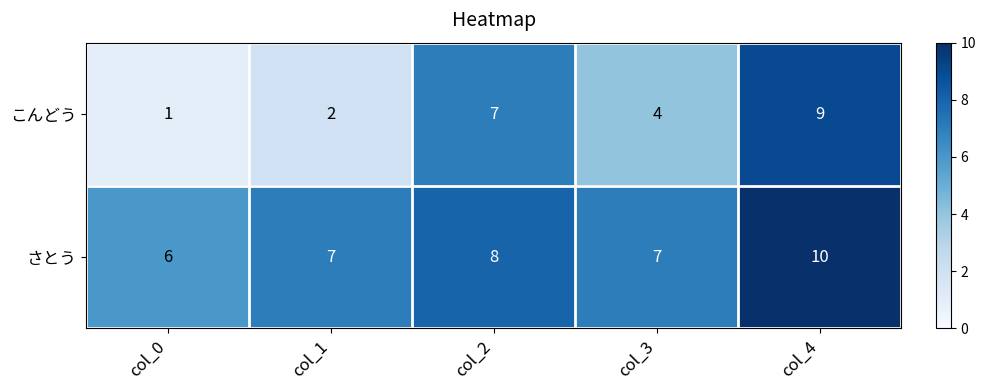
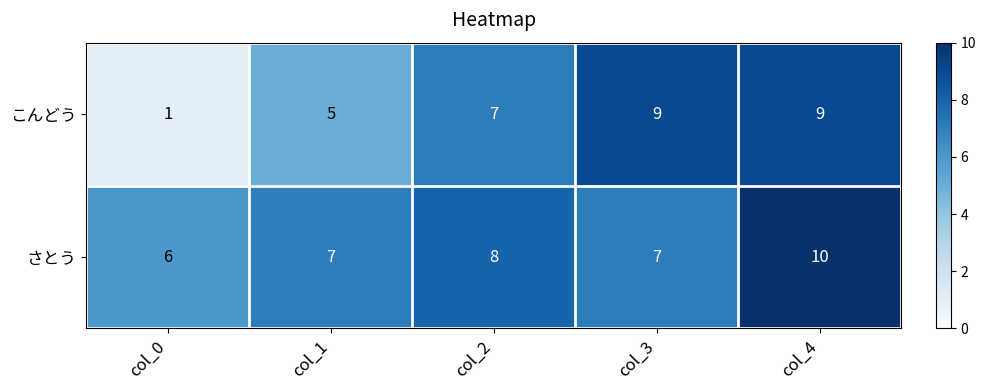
こんどう, col_1: 2 -> 5
こんどう, col_3: 4 -> 9
